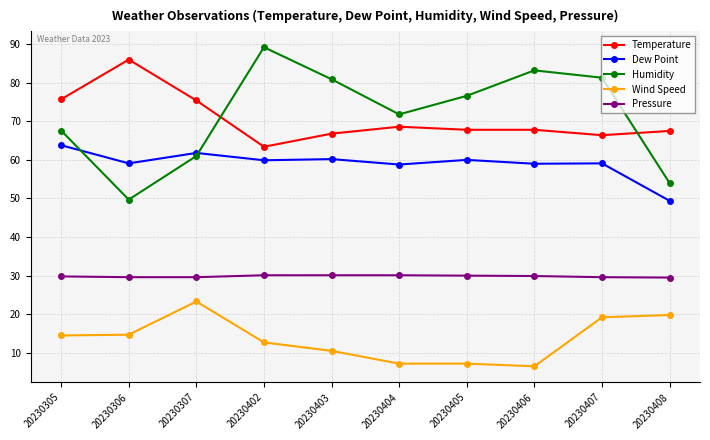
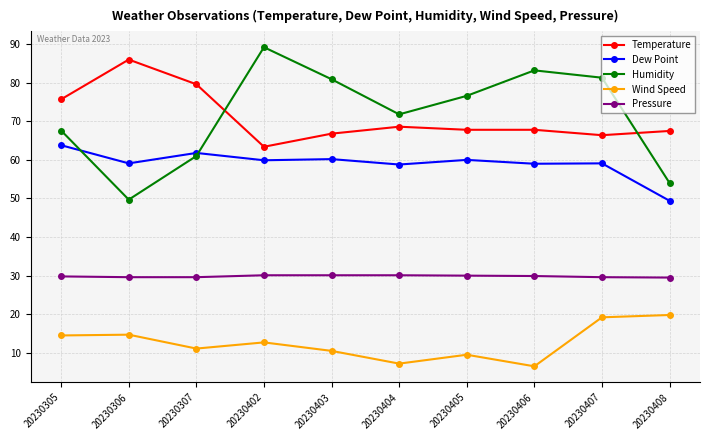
Temperature, 20230307: 75 -> 80
Wind Speed, 20230307: 23 -> 11
Wind Speed, 20230405: 7 -> 10
